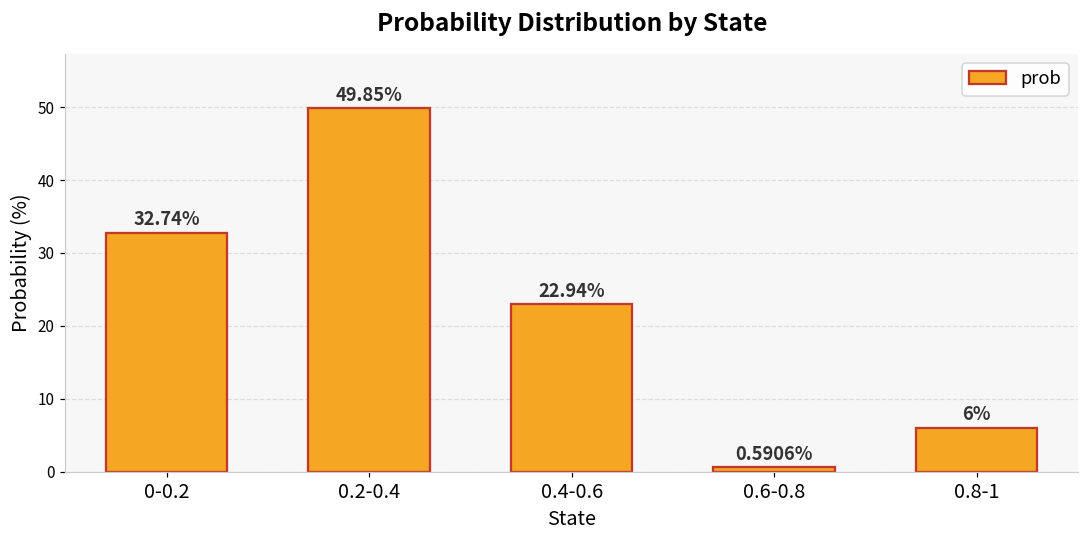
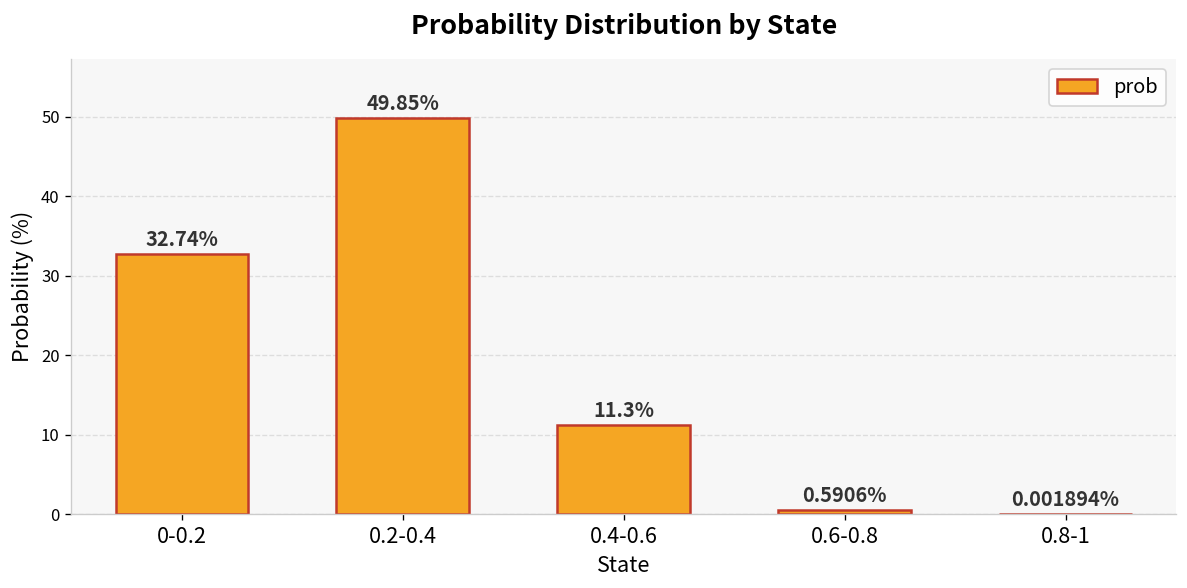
0.4-0.6: 22.94% -> 11.3%
0.8-1: 6% -> 0.001894%
